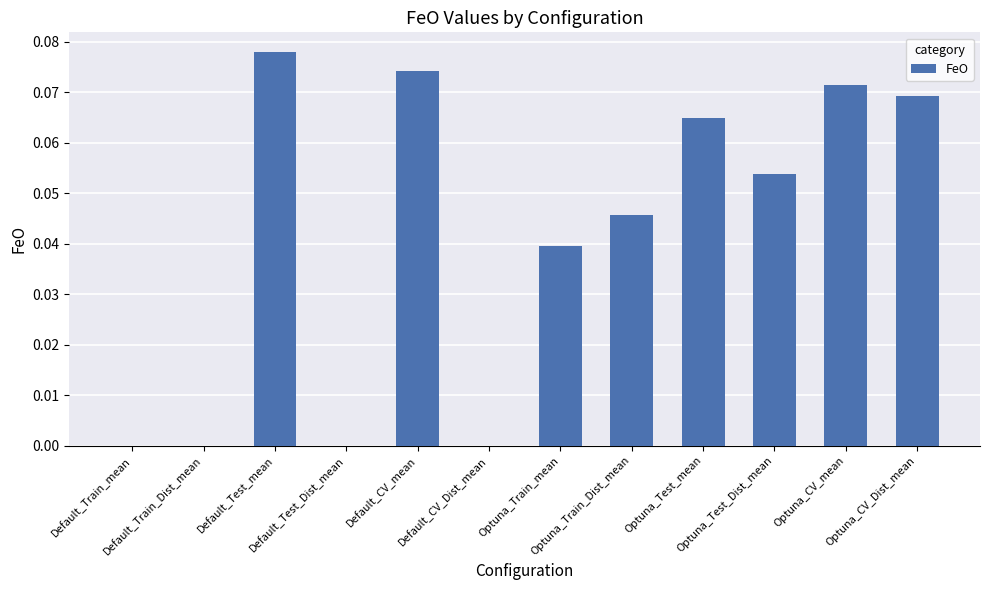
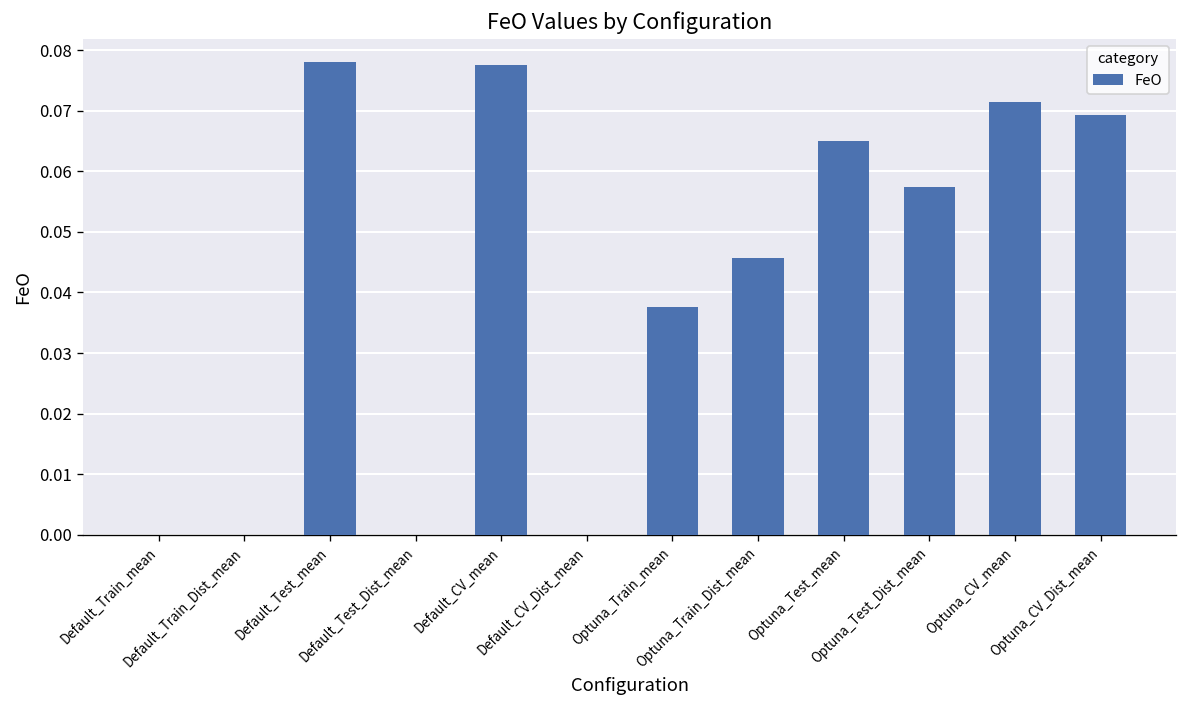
Default_CV_mean: 0.074 -> 0.078
Optuna_Train_mean: 0.040 -> 0.038
Optuna_Test_Dist_mean: 0.054 -> 0.057
